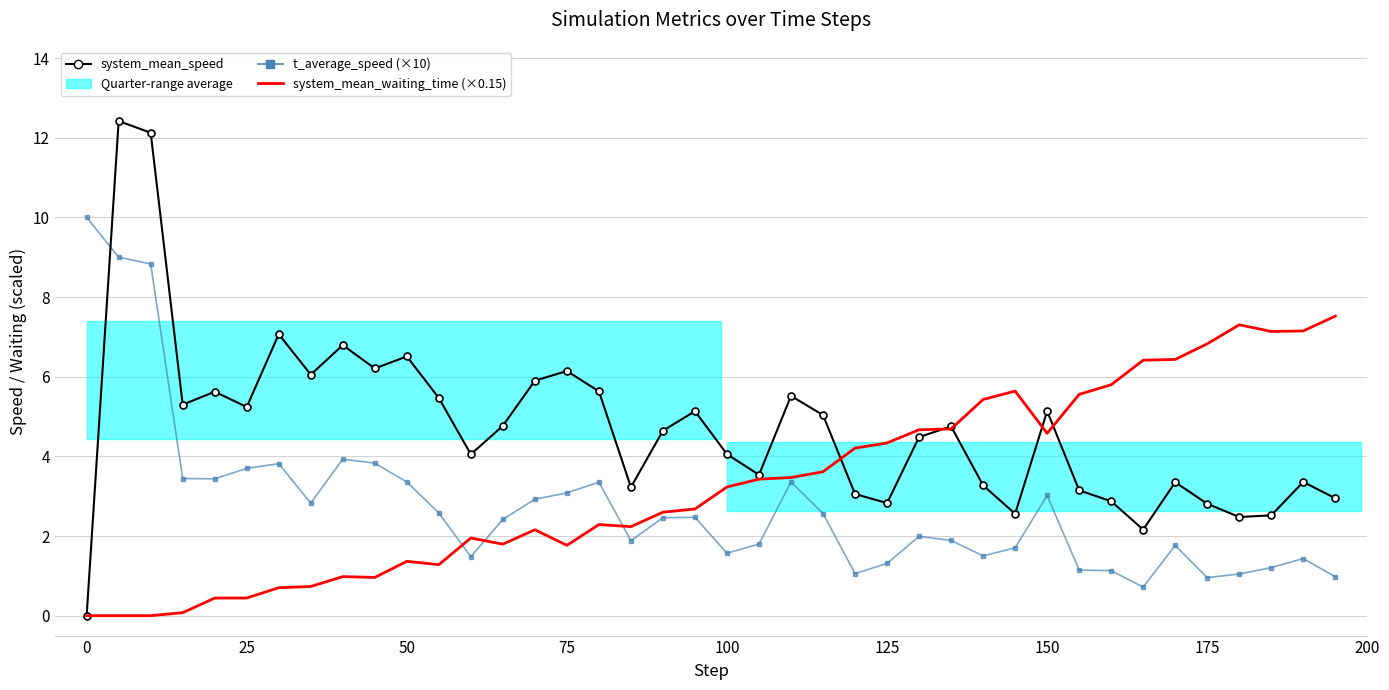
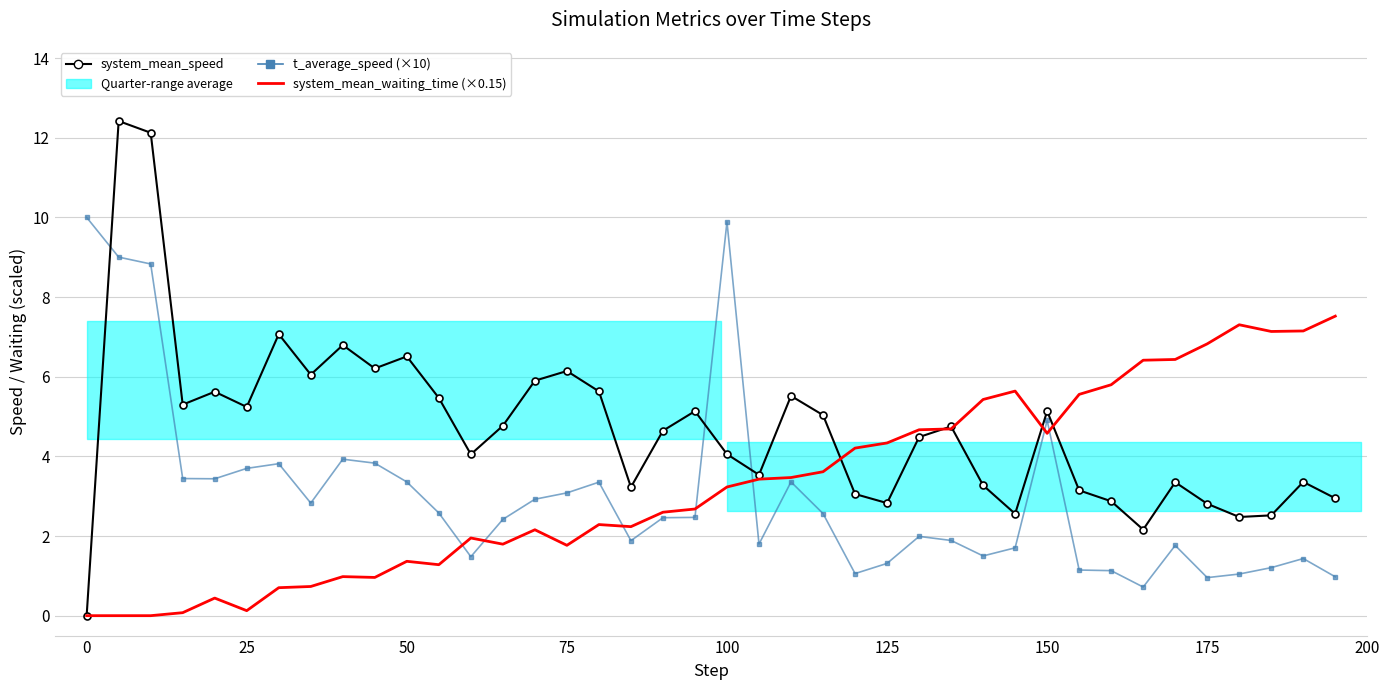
system_mean_waiting_time (×0.15), 25: 0.4 -> 0.1
t_average_speed (×10), 100: 1.6 -> 9.9
t_average_speed (×10), 150: 3.0 -> 4.9
